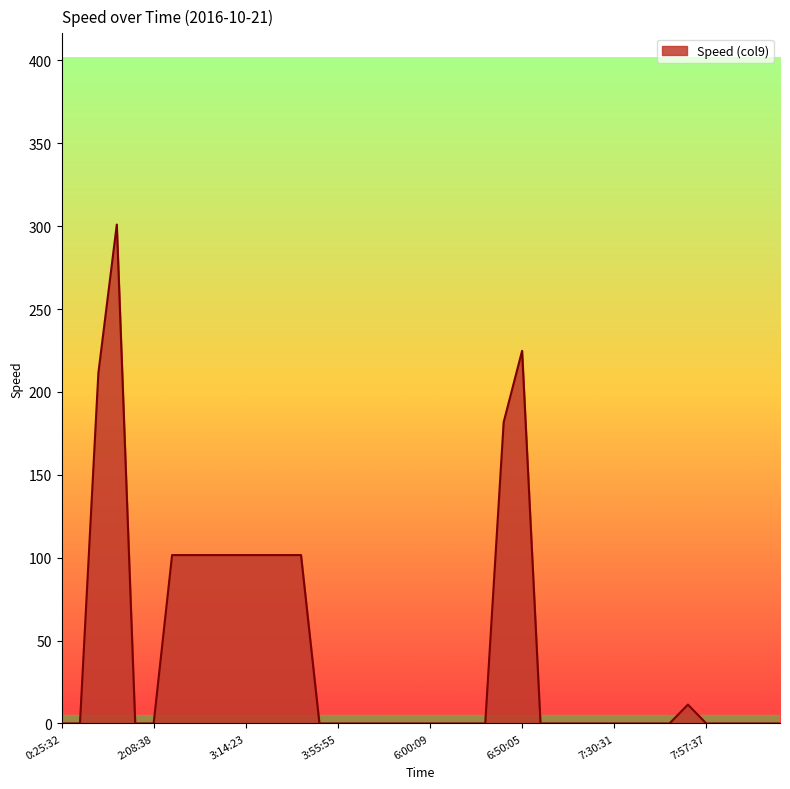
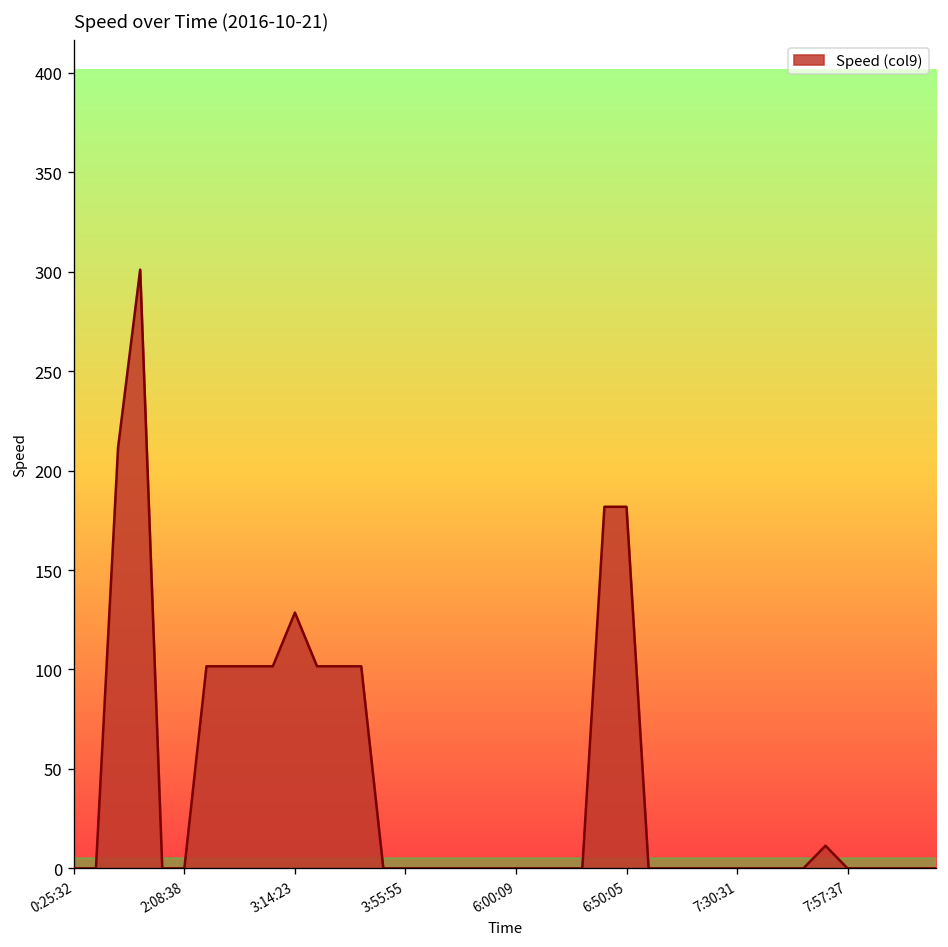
3:14:23: 102 -> 129
6:50:05: 225 -> 182
